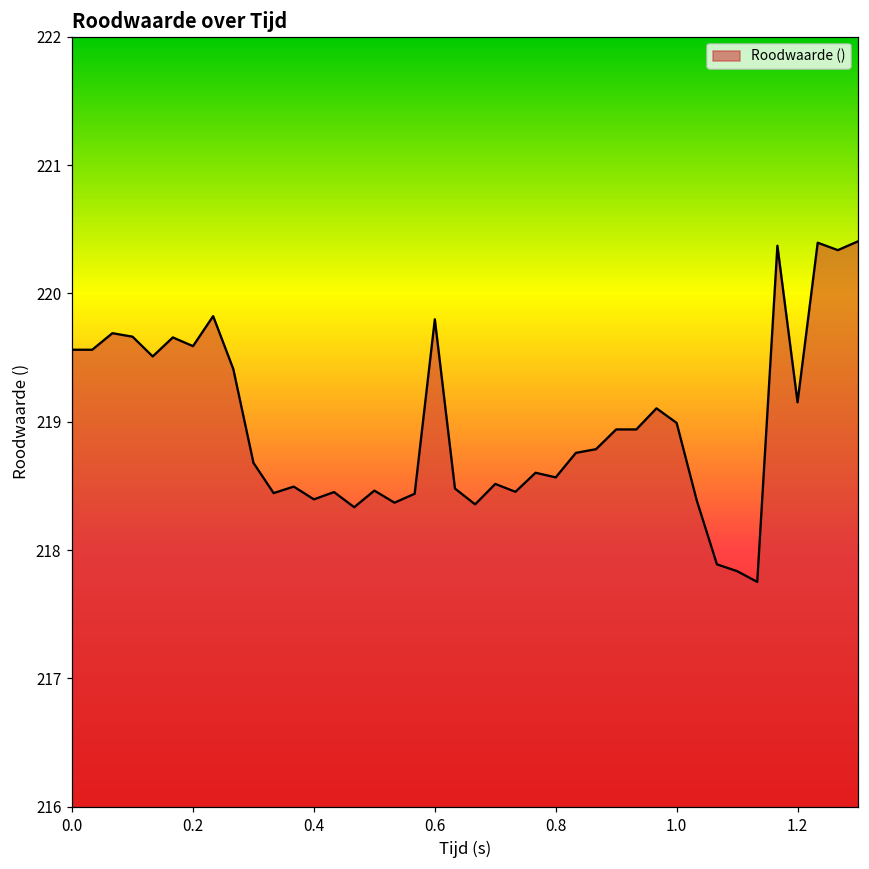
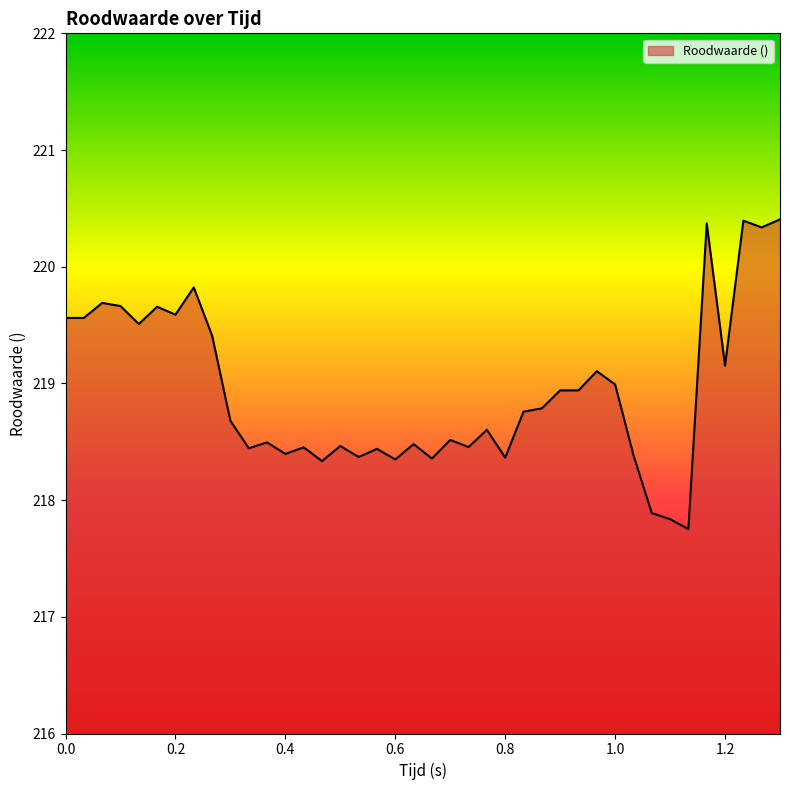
0.6: 219.80 -> 218.35
0.8: 218.57 -> 218.36
